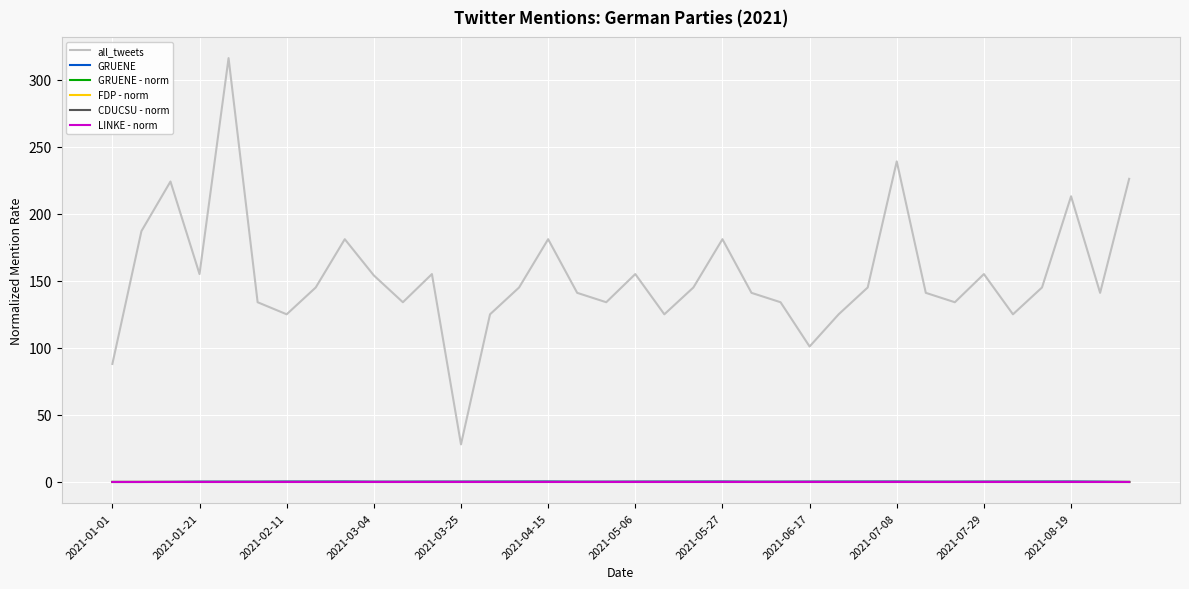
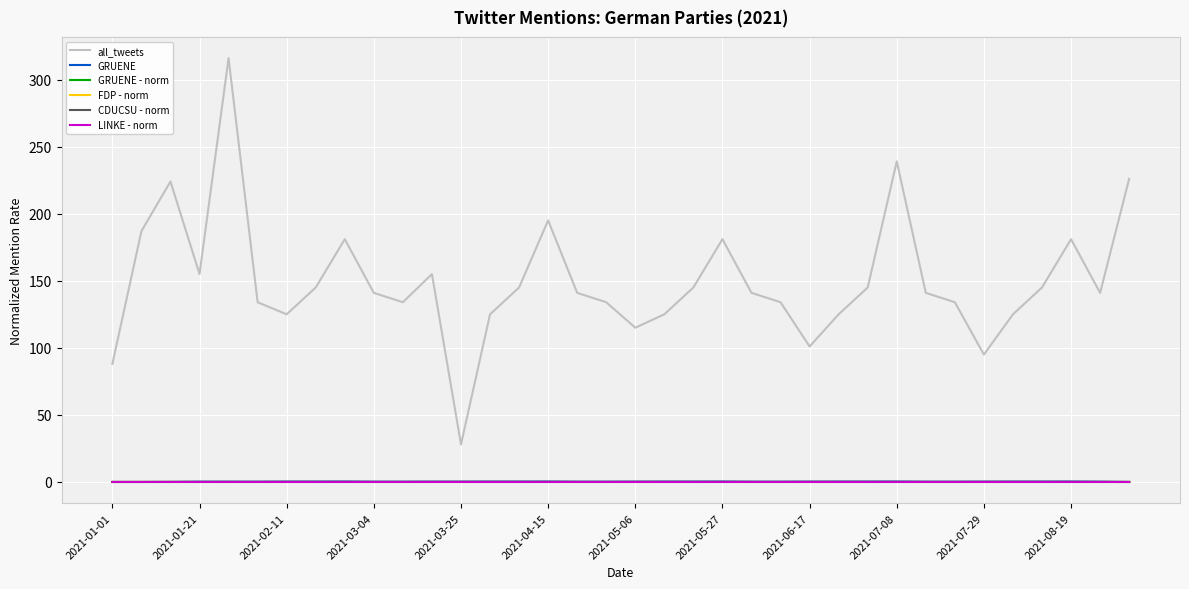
all_tweets, 2021-03-04: 154 -> 141
all_tweets, 2021-04-15: 181 -> 195
all_tweets, 2021-05-06: 155 -> 115
all_tweets, 2021-07-29: 155 -> 95
all_tweets, 2021-08-19: 213 -> 181
